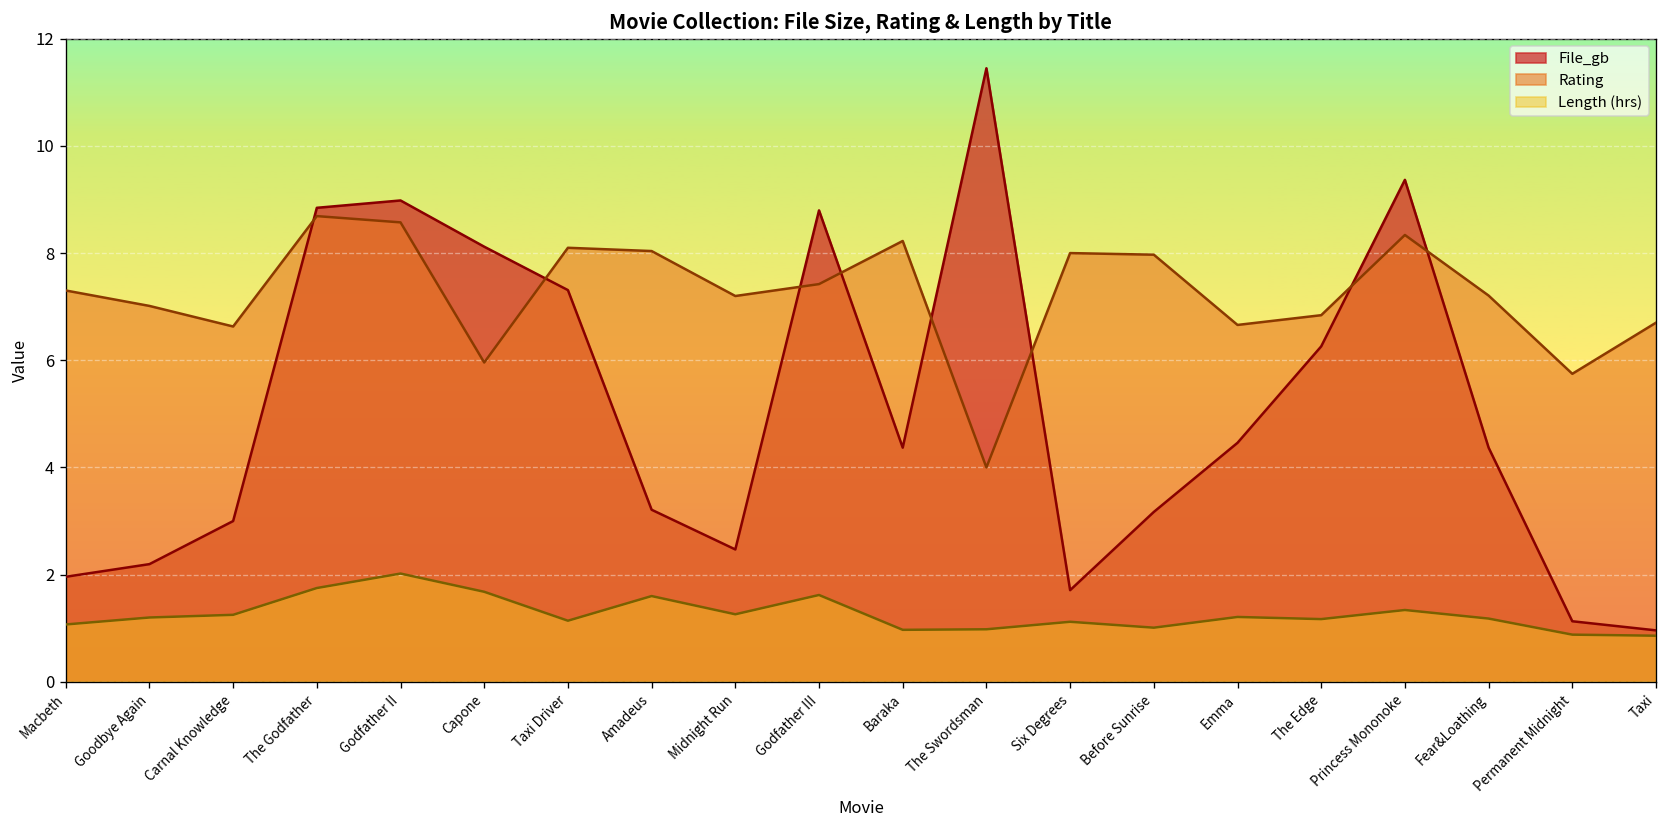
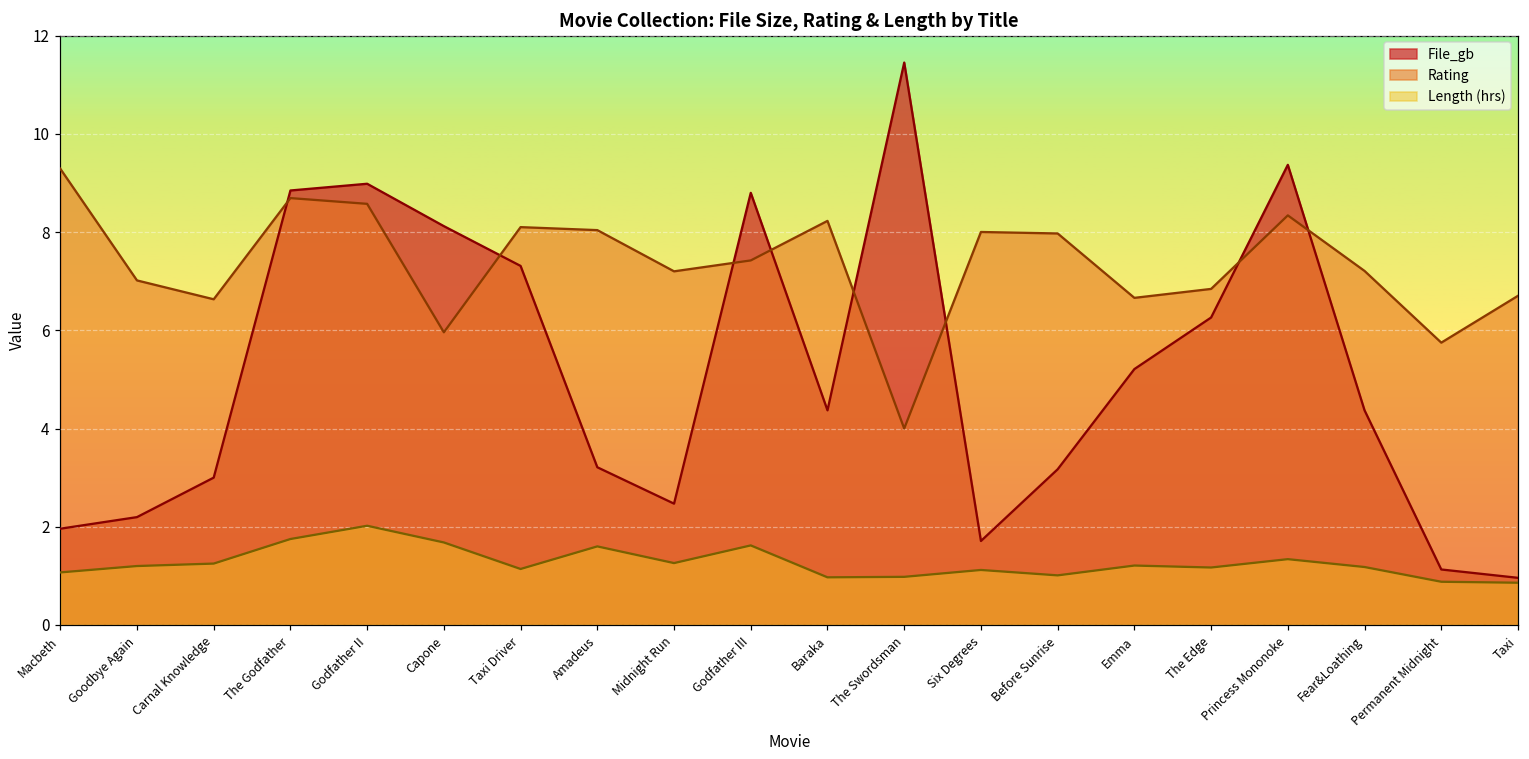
Rating, Macbeth: 7.3 -> 9.3
File_gb, Emma: 4.5 -> 5.2
